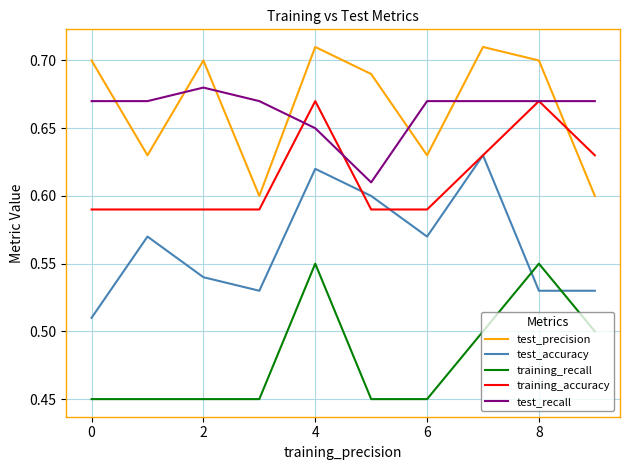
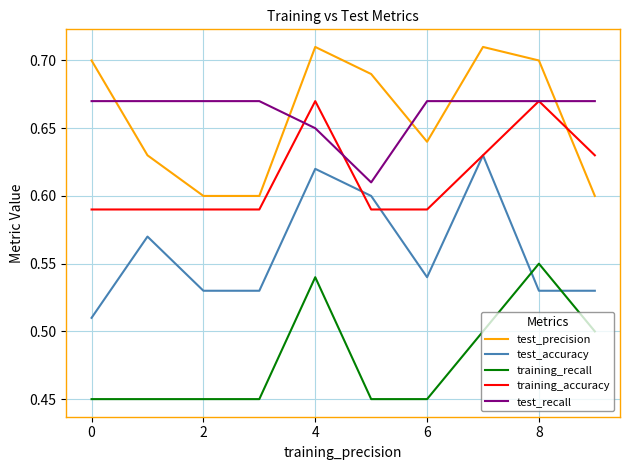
test_precision, 2: 0.7 -> 0.6
test_accuracy, 2: 0.54 -> 0.53
test_recall, 2: 0.68 -> 0.67
training_recall, 4: 0.55 -> 0.54
test_precision, 6: 0.63 -> 0.64
test_accuracy, 6: 0.57 -> 0.54
